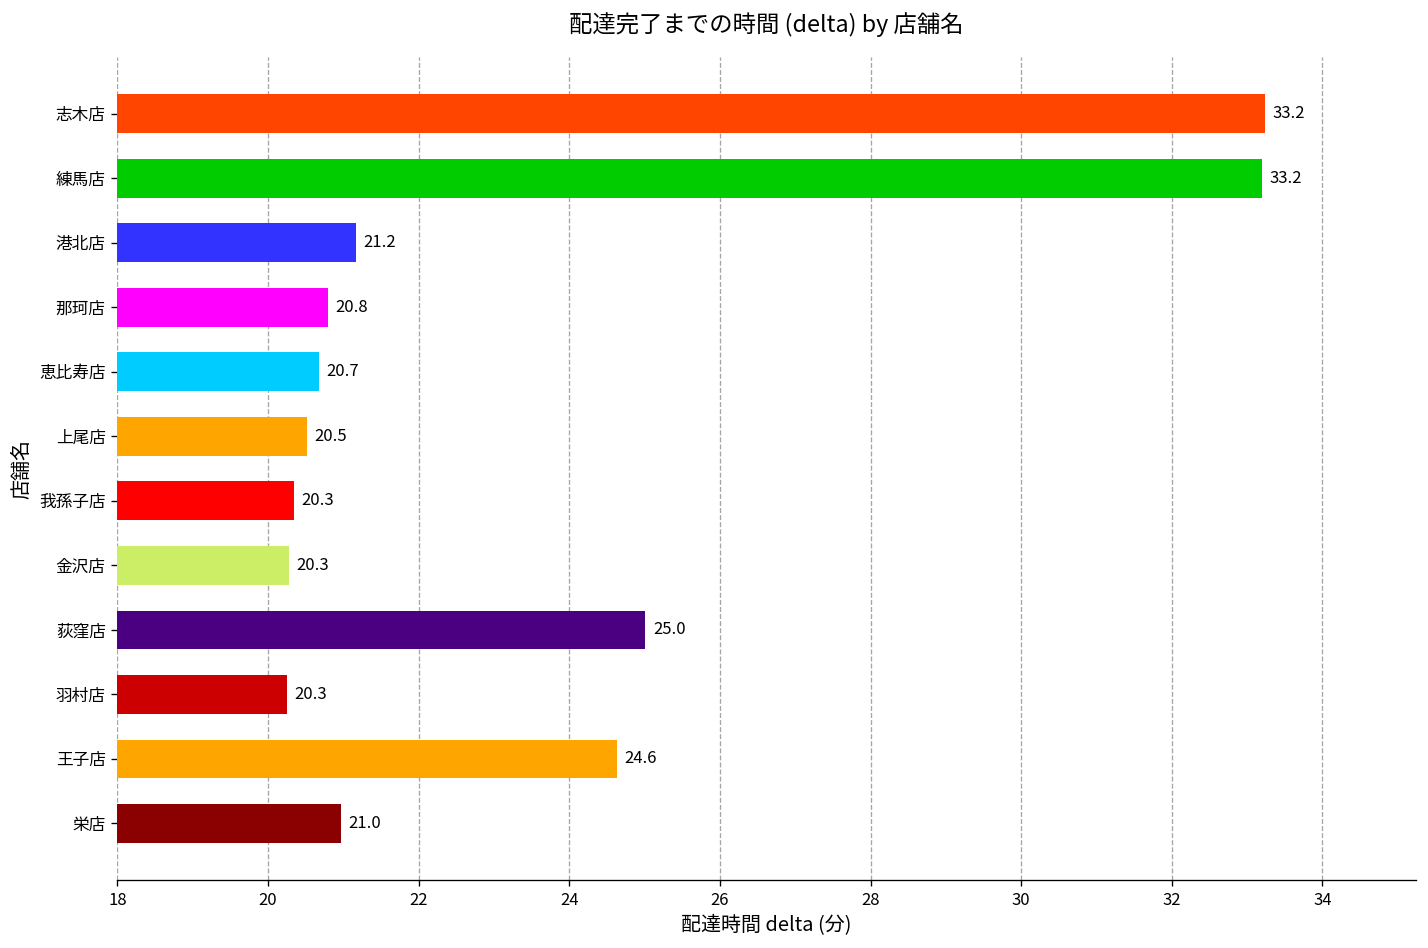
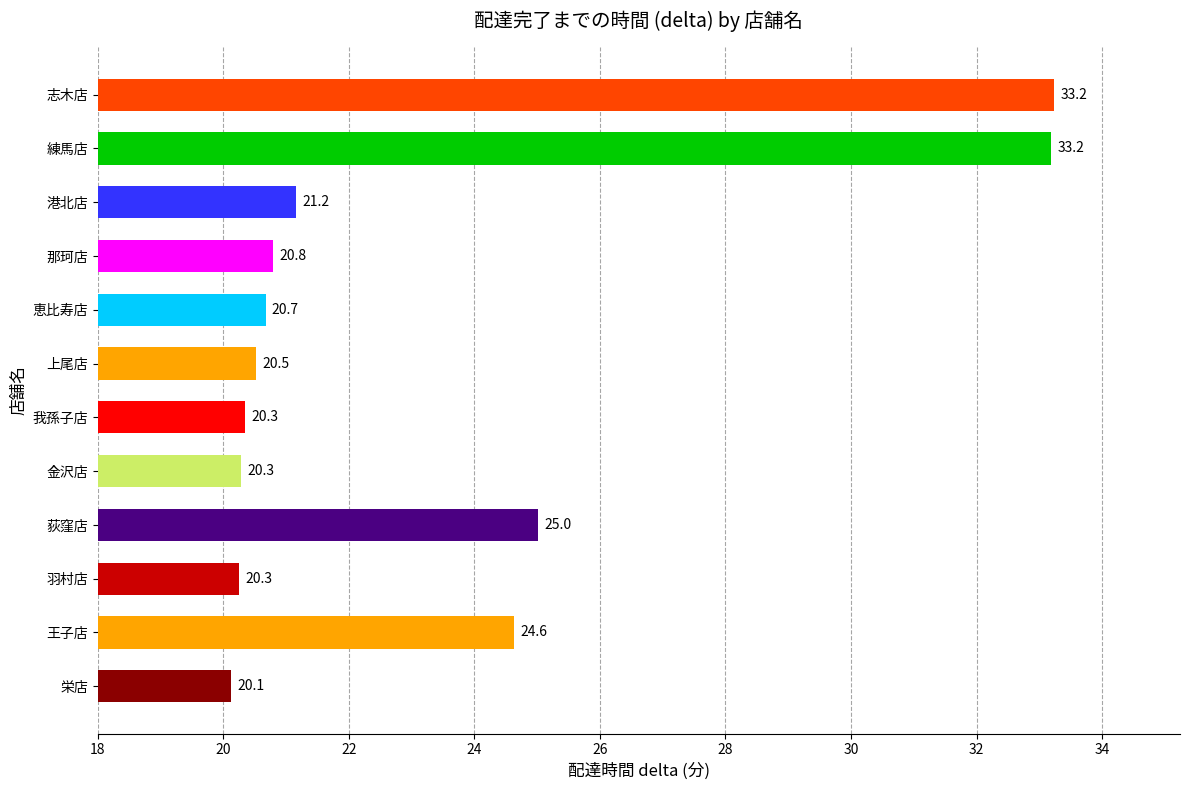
栄店: 21.0 -> 20.1
